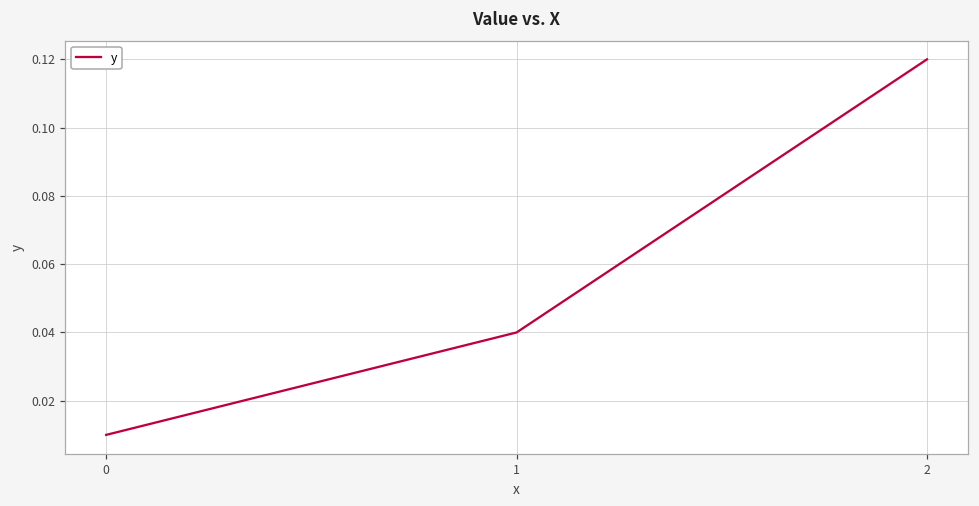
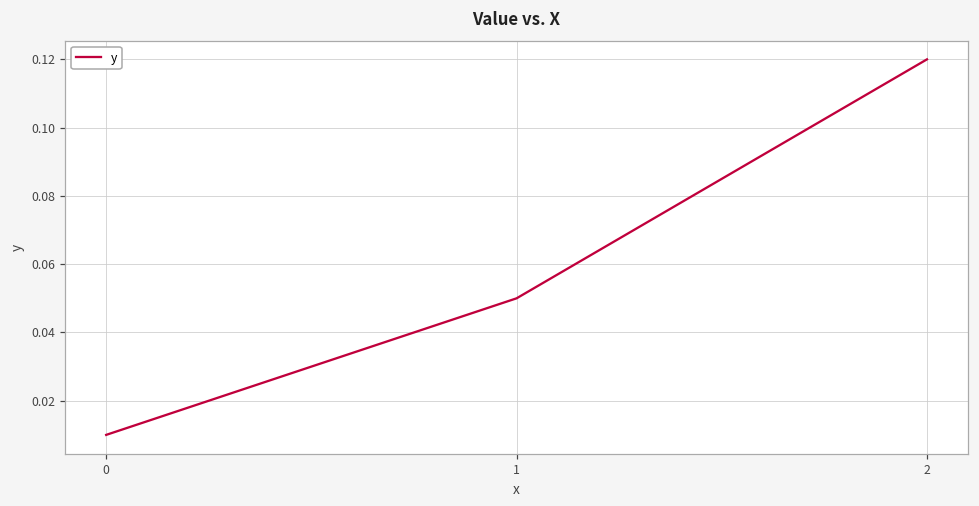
1: 0.04 -> 0.05
